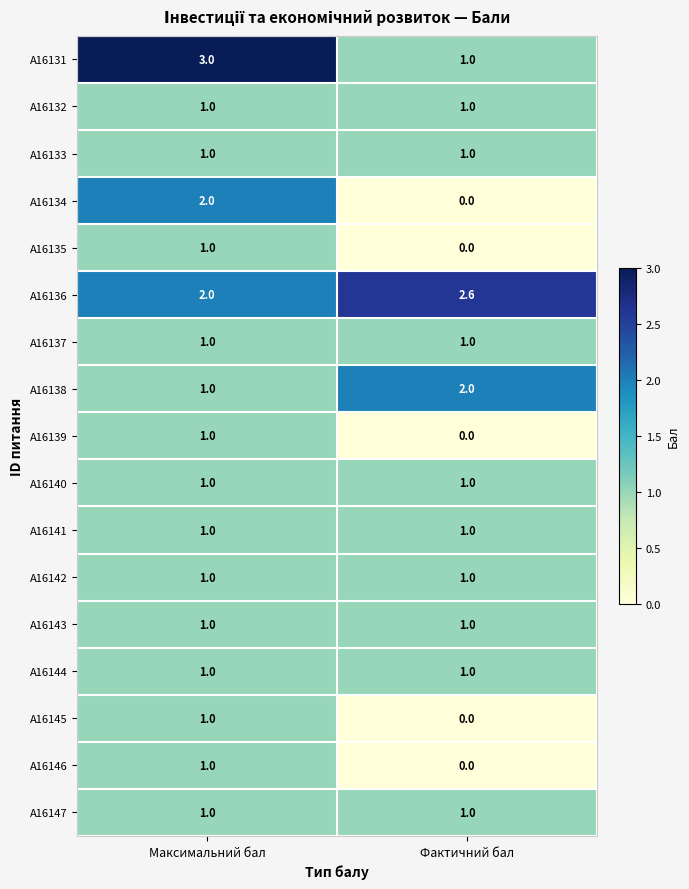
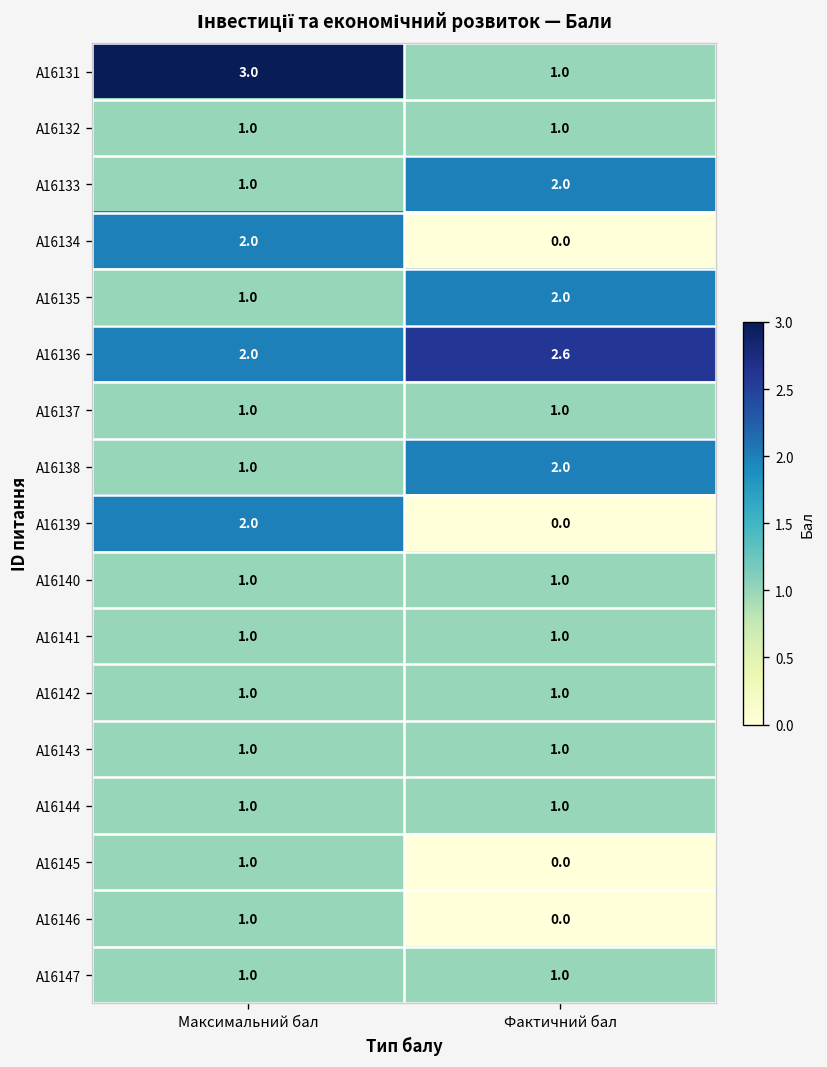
A16133, Фактичний бал: 1.0 -> 2.0
A16135, Фактичний бал: 0.0 -> 2.0
A16139, Максимальний бал: 1.0 -> 2.0
